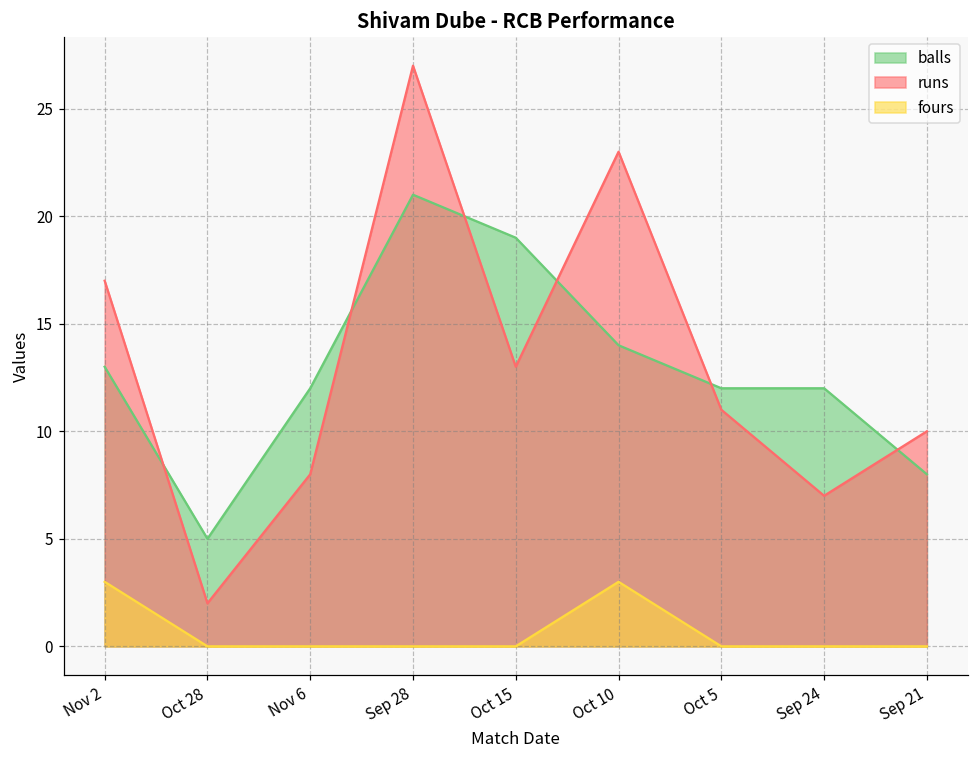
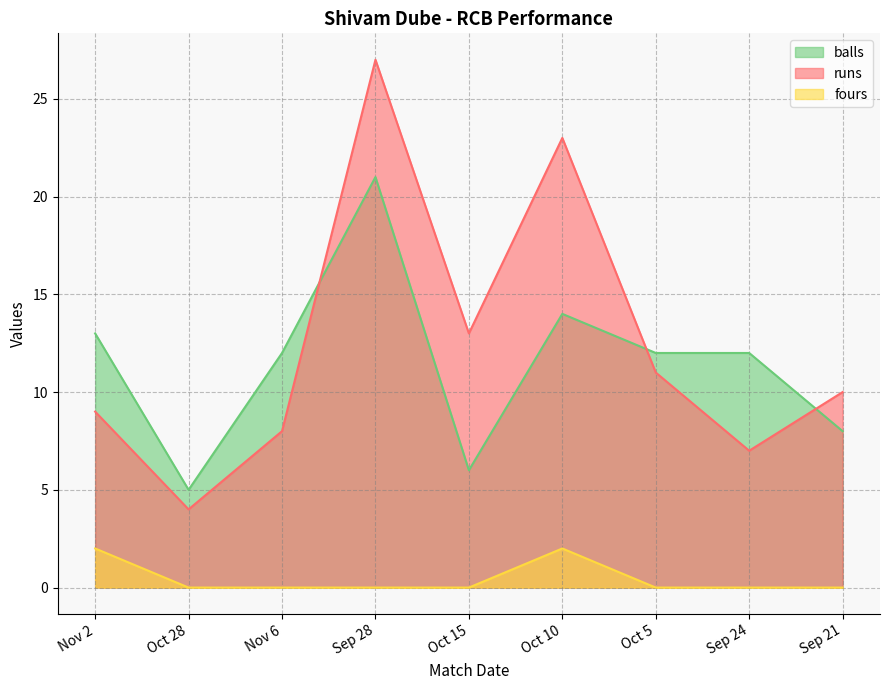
runs, Nov 2: 17 -> 9
fours, Nov 2: 3 -> 2
runs, Oct 28: 2 -> 4
balls, Oct 15: 19 -> 6
fours, Oct 10: 3 -> 2
